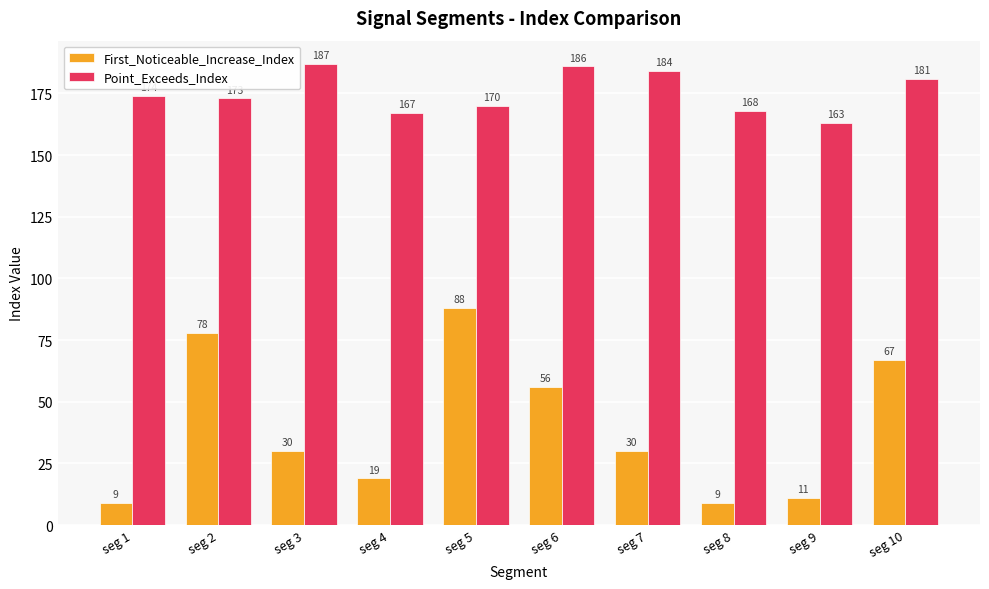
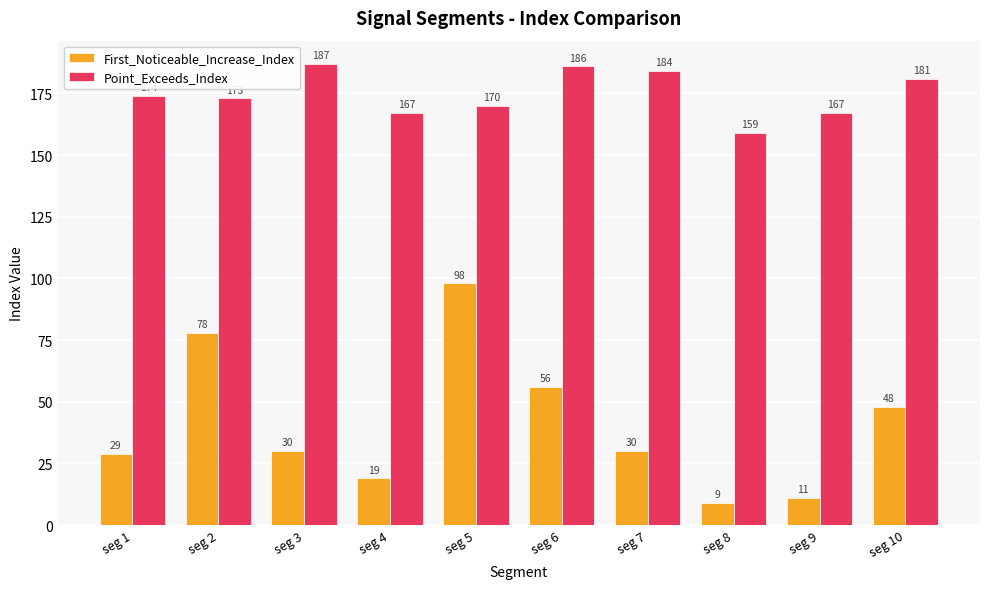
First_Noticeable_Increase_Index, seg 1: 9 -> 29
First_Noticeable_Increase_Index, seg 5: 88 -> 98
Point_Exceeds_Index, seg 8: 168 -> 159
Point_Exceeds_Index, seg 9: 163 -> 167
First_Noticeable_Increase_Index, seg 10: 67 -> 48
